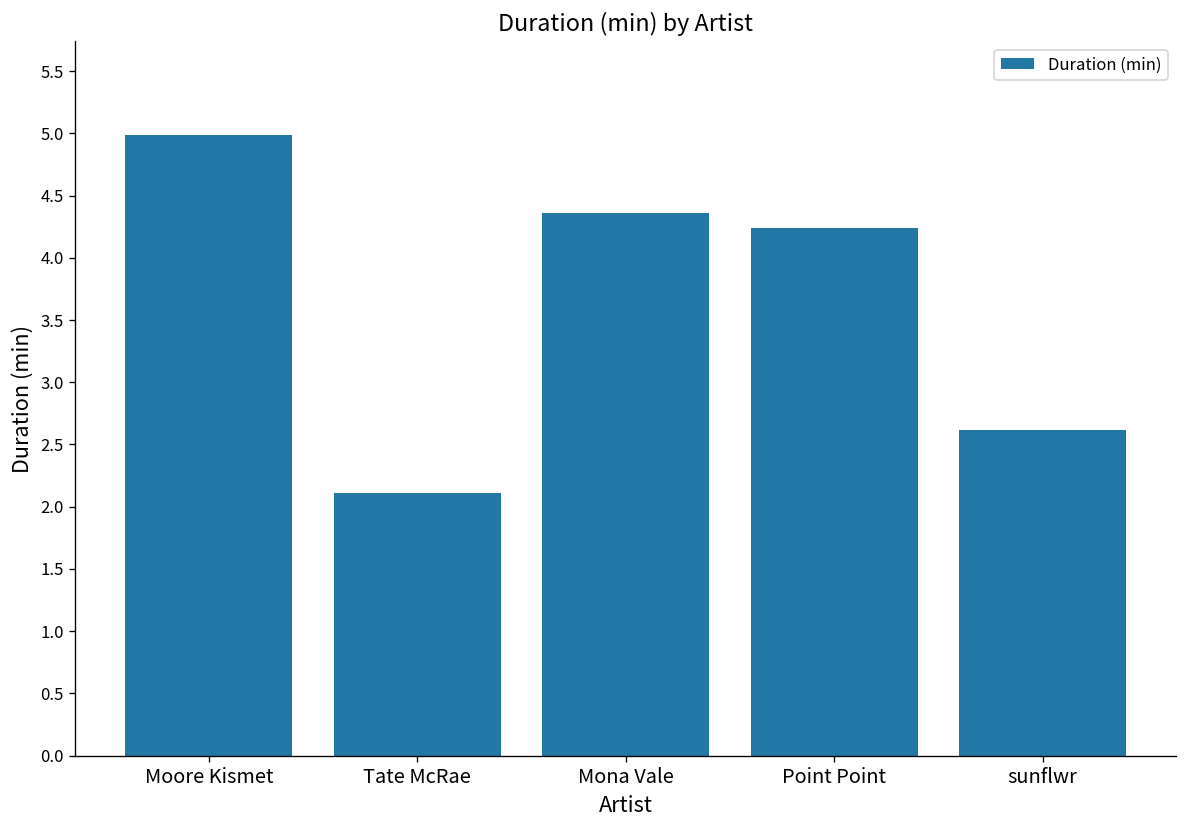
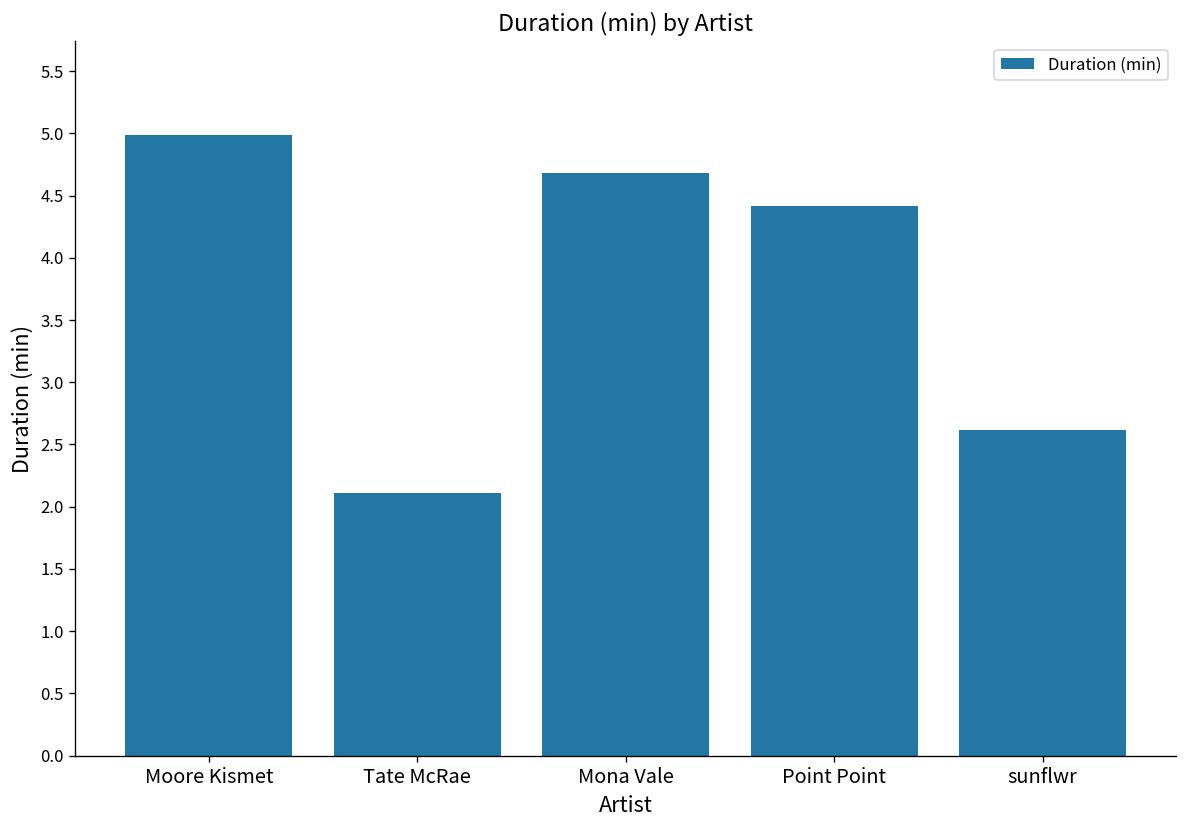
Mona Vale: 4.36 -> 4.68
Point Point: 4.24 -> 4.42
